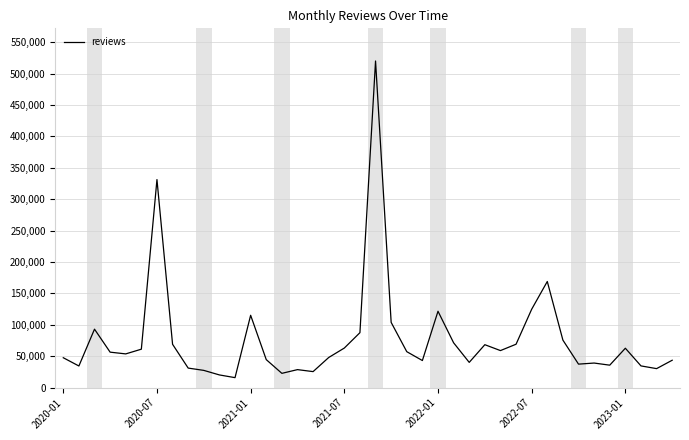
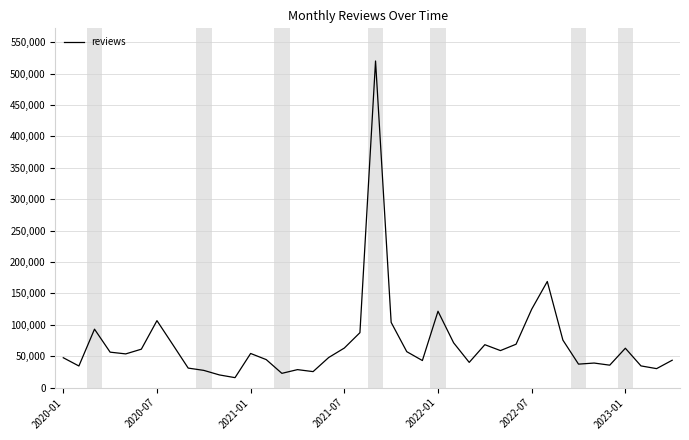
2020-07: 330,000 -> 110,000
2021-01: 120,000 -> 50,000
